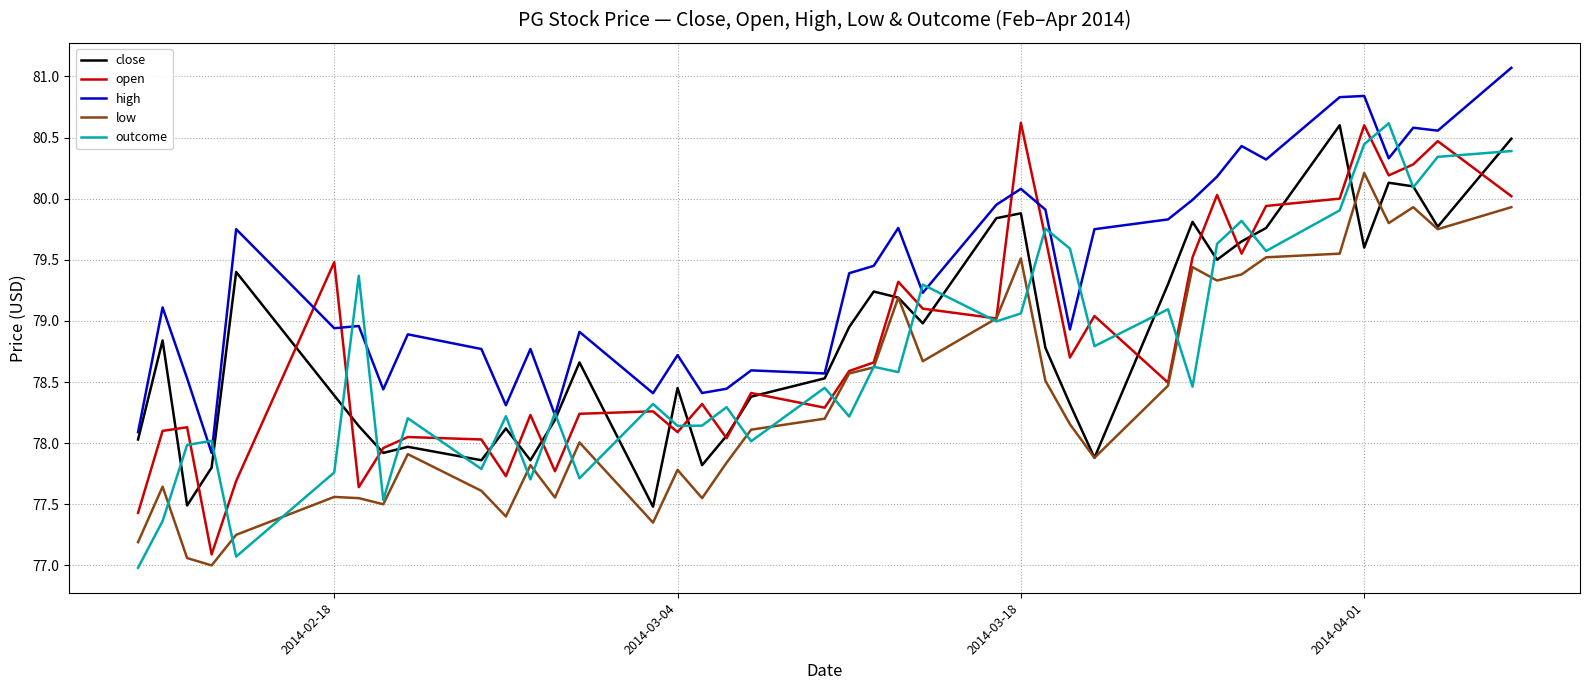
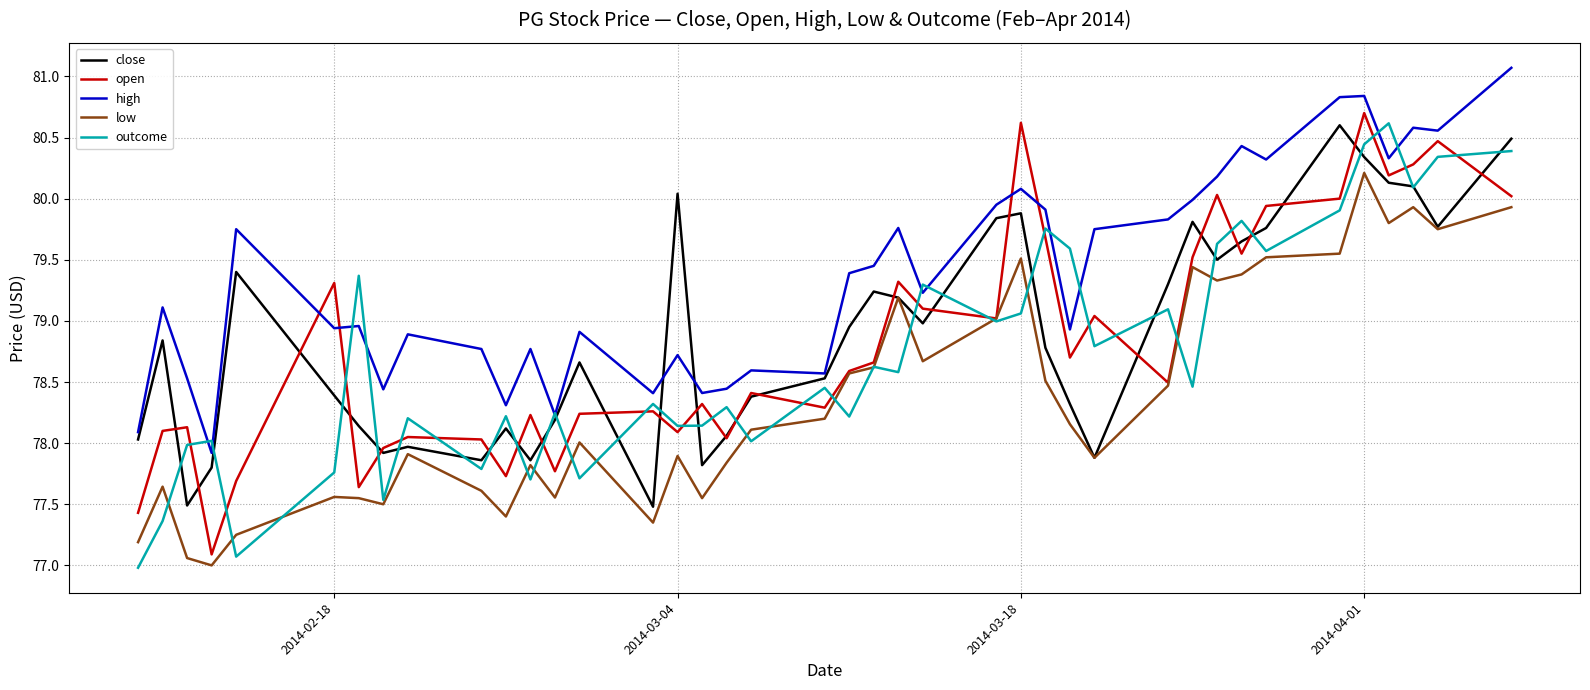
open, 2014-02-18: 79.48 -> 79.31
close, 2014-03-04: 78.45 -> 80.04
low, 2014-03-04: 77.78 -> 77.90
close, 2014-04-01: 79.60 -> 80.34
open, 2014-04-01: 80.6 -> 80.7
